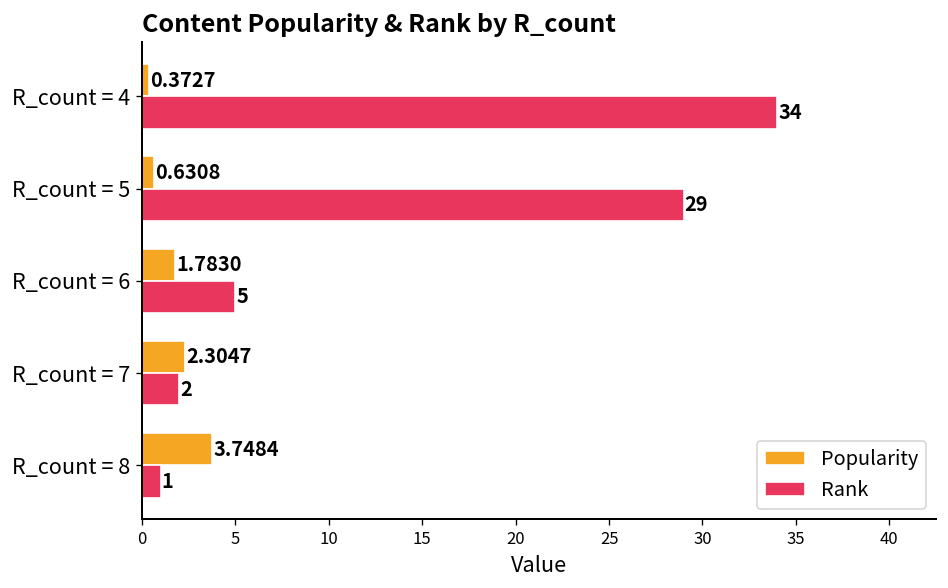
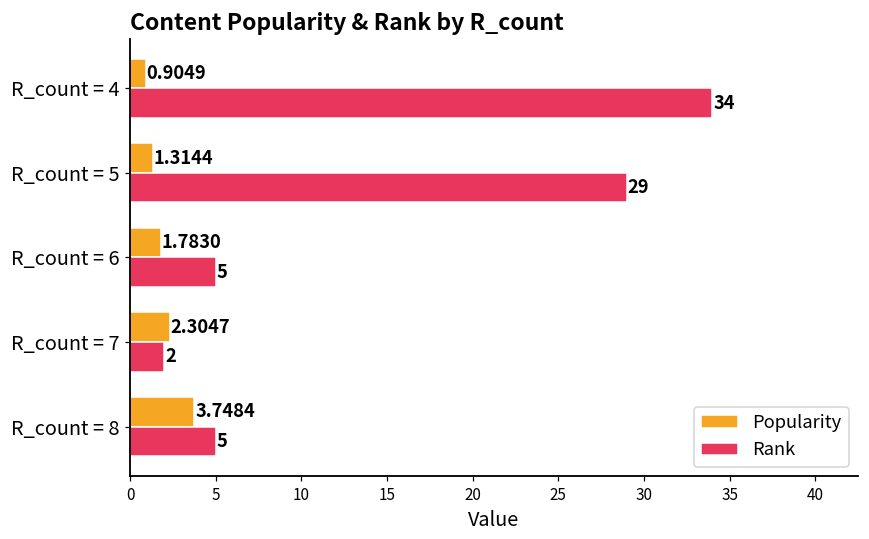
Popularity, R_count = 4: 0.3727 -> 0.9049
Popularity, R_count = 5: 0.6308 -> 1.3144
Rank, R_count = 8: 1 -> 5
